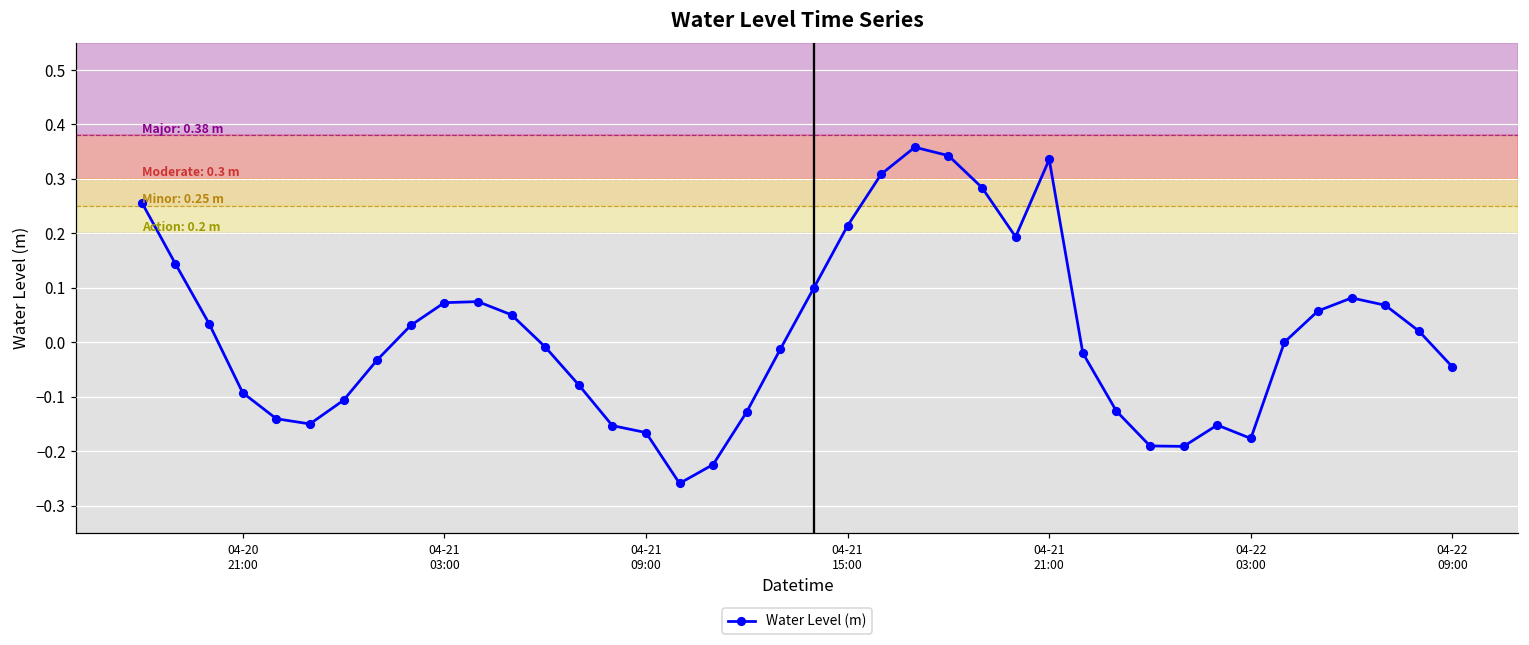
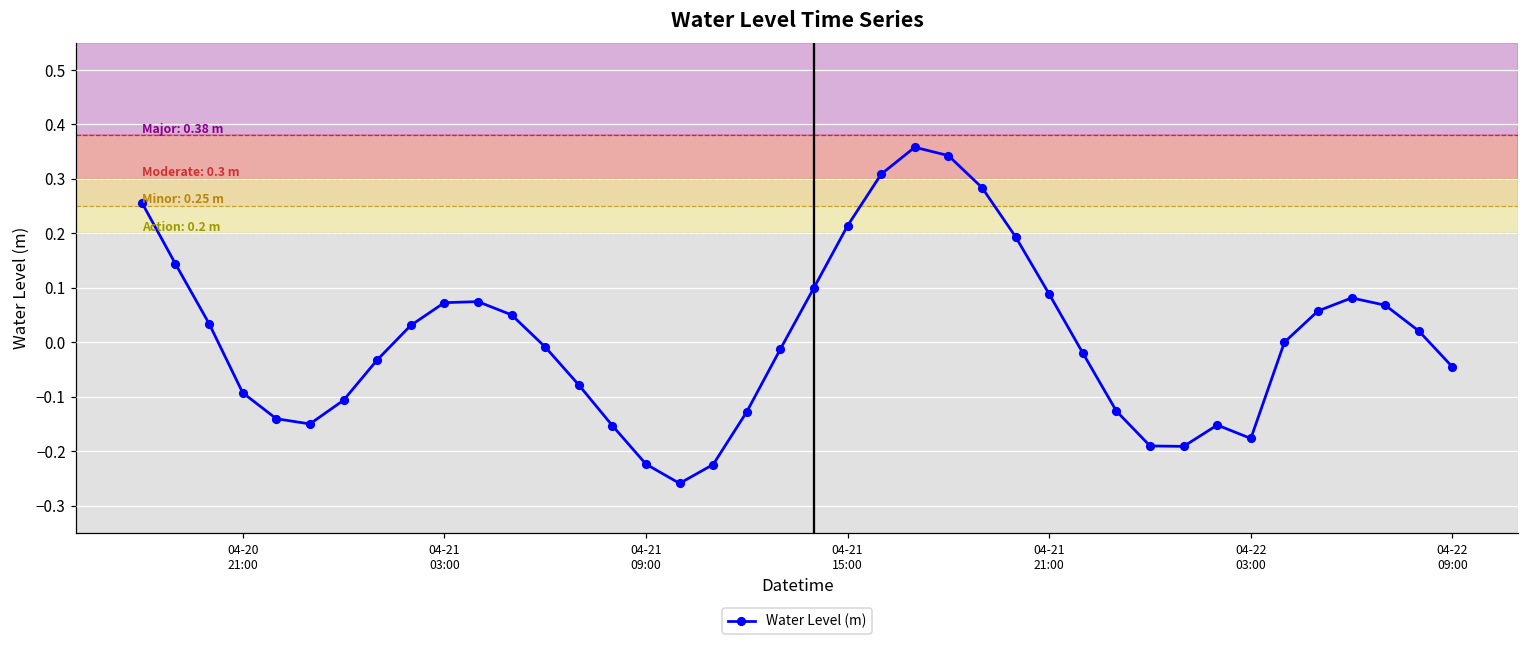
04-21 09:00: -0.17 -> -0.22
04-21 21:00: 0.34 -> 0.09
